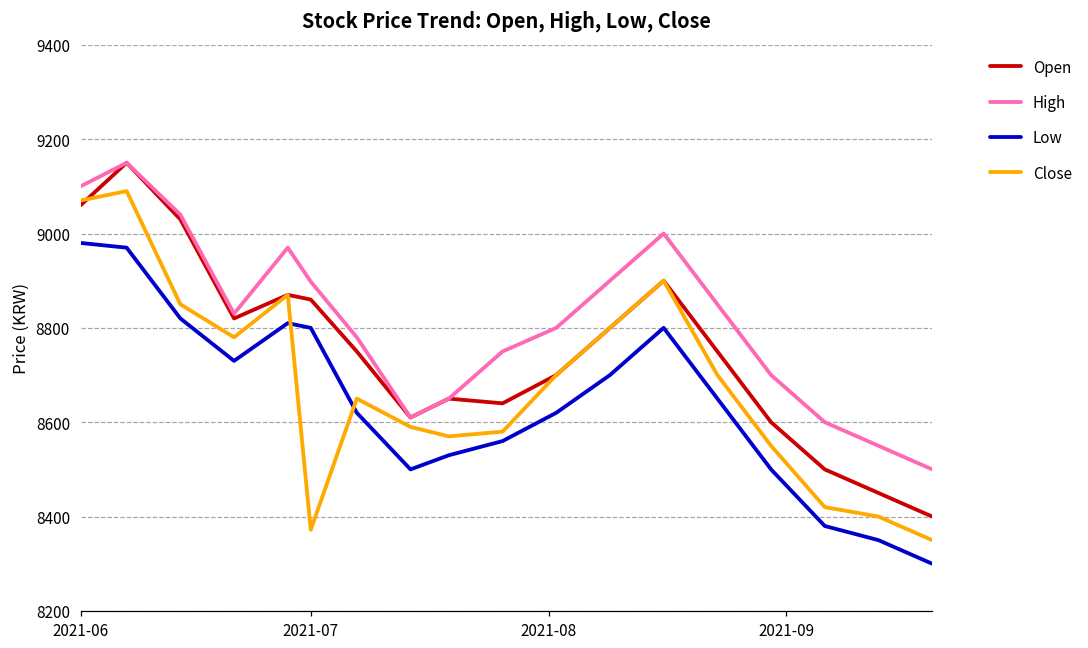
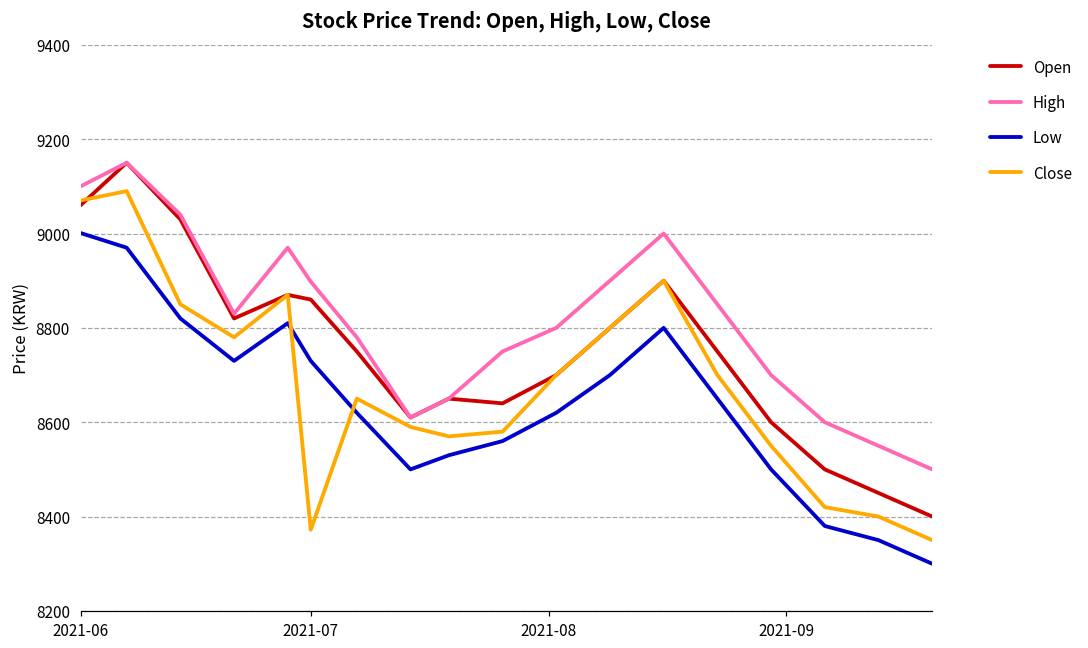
Low, 2021-06: 8980 -> 9000
Low, 2021-07: 8800 -> 8730
